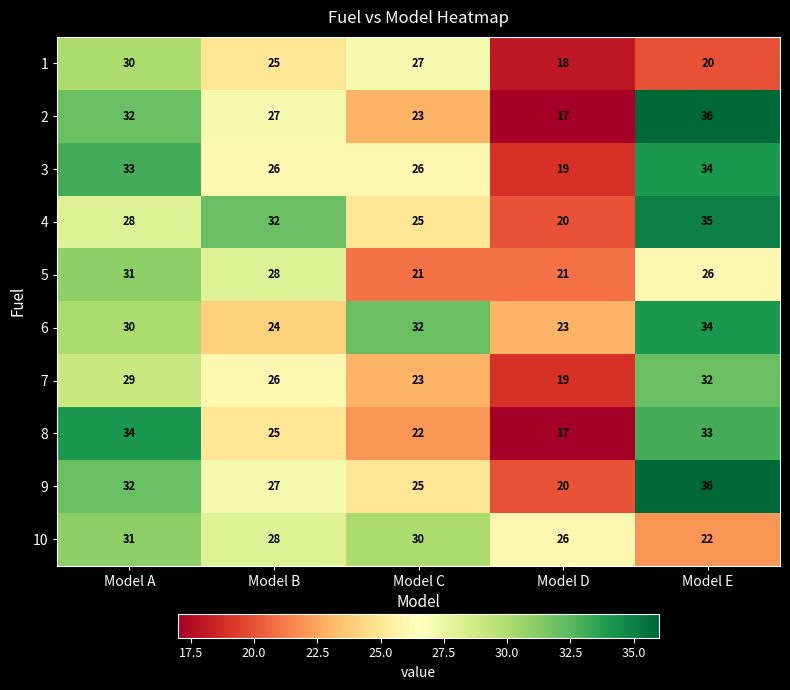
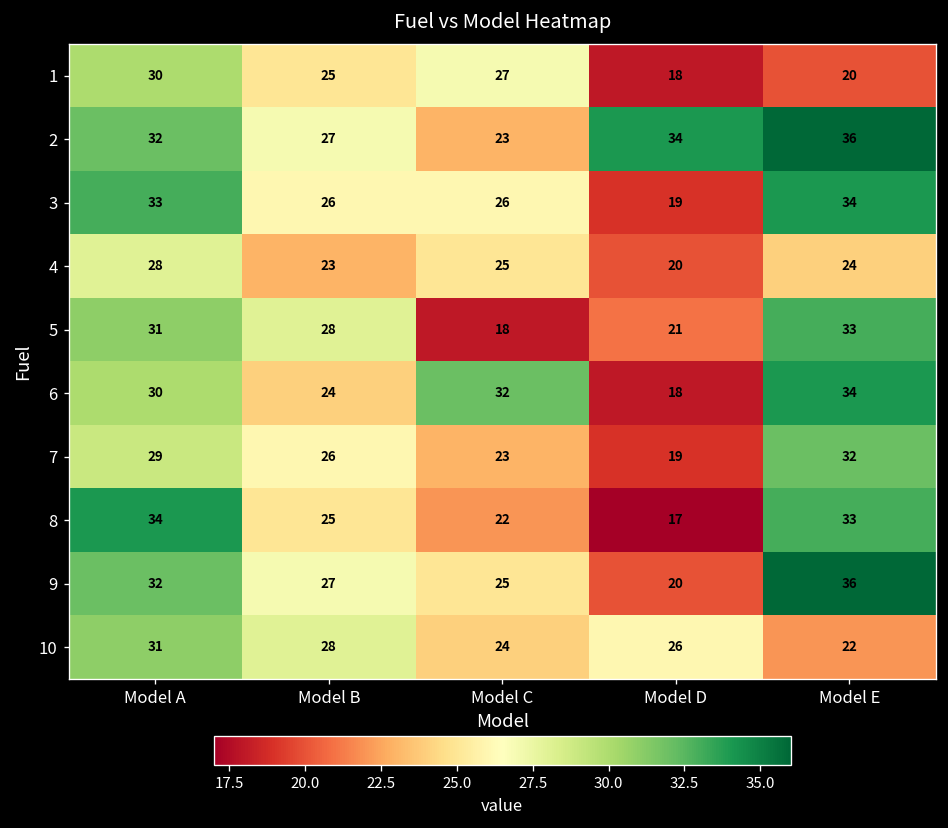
2, Model D: 17 -> 34
4, Model B: 32 -> 23
4, Model E: 35 -> 24
5, Model C: 21 -> 18
5, Model E: 26 -> 33
6, Model D: 23 -> 18
10, Model C: 30 -> 24
